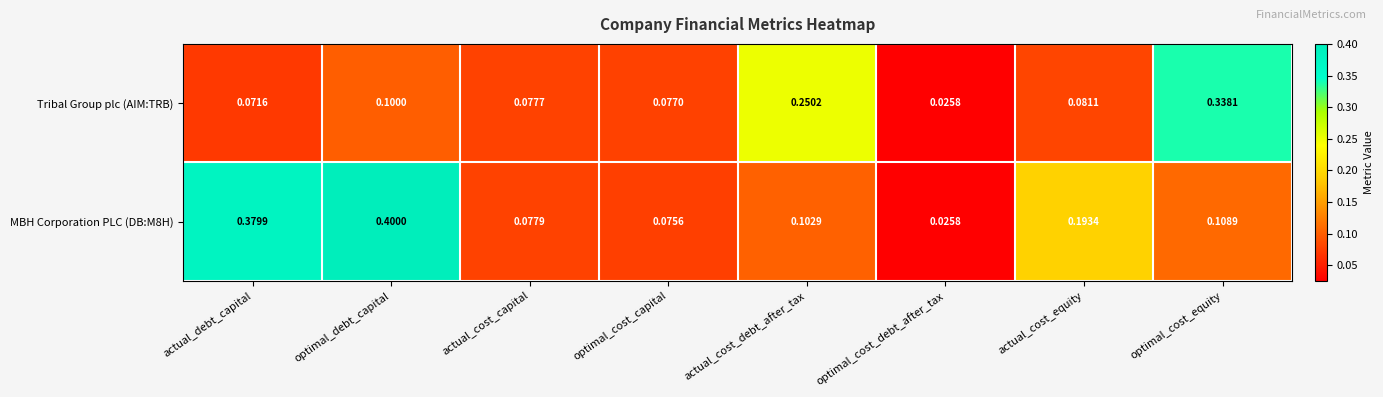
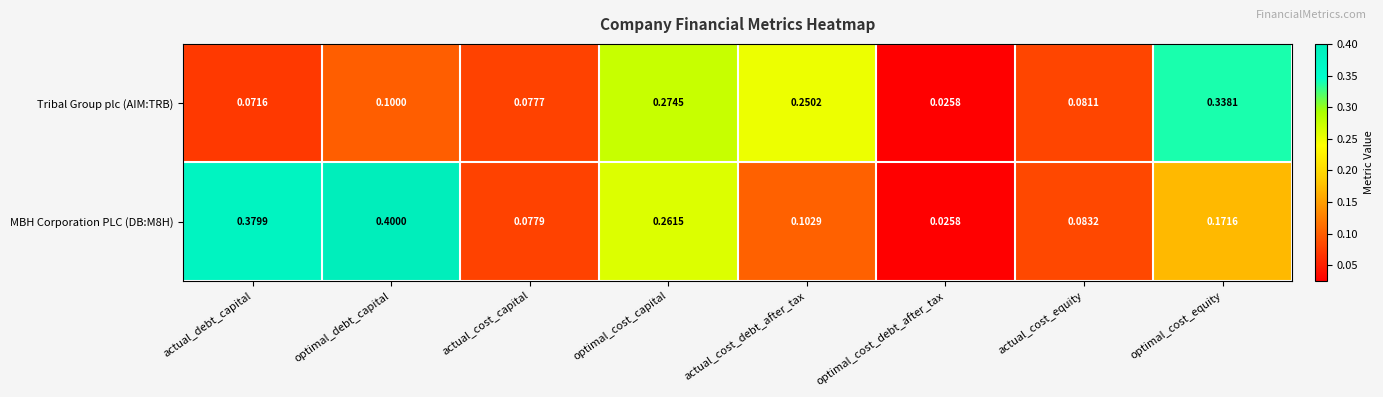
Tribal Group plc (AIM:TRB), optimal_cost_capital: 0.0770 -> 0.2745
MBH Corporation PLC (DB:M8H), optimal_cost_capital: 0.0756 -> 0.2615
MBH Corporation PLC (DB:M8H), actual_cost_equity: 0.1934 -> 0.0832
MBH Corporation PLC (DB:M8H), optimal_cost_equity: 0.1089 -> 0.1716
